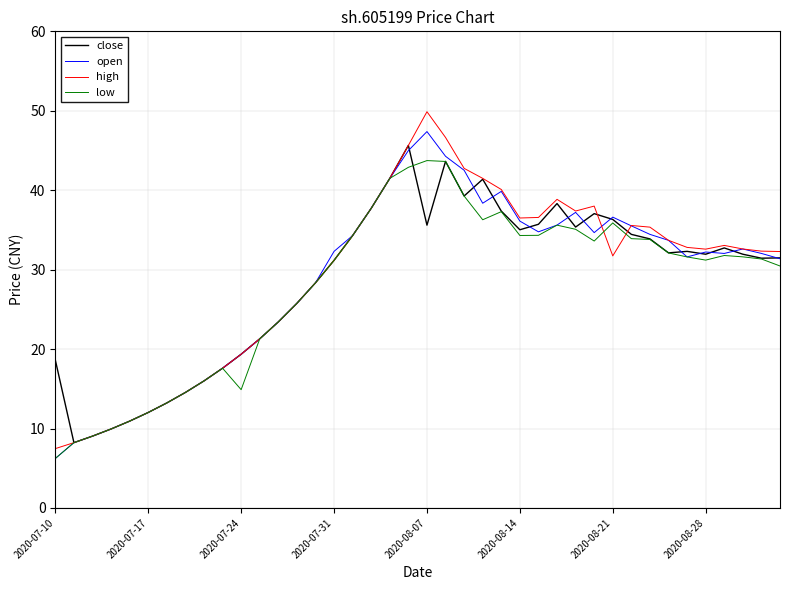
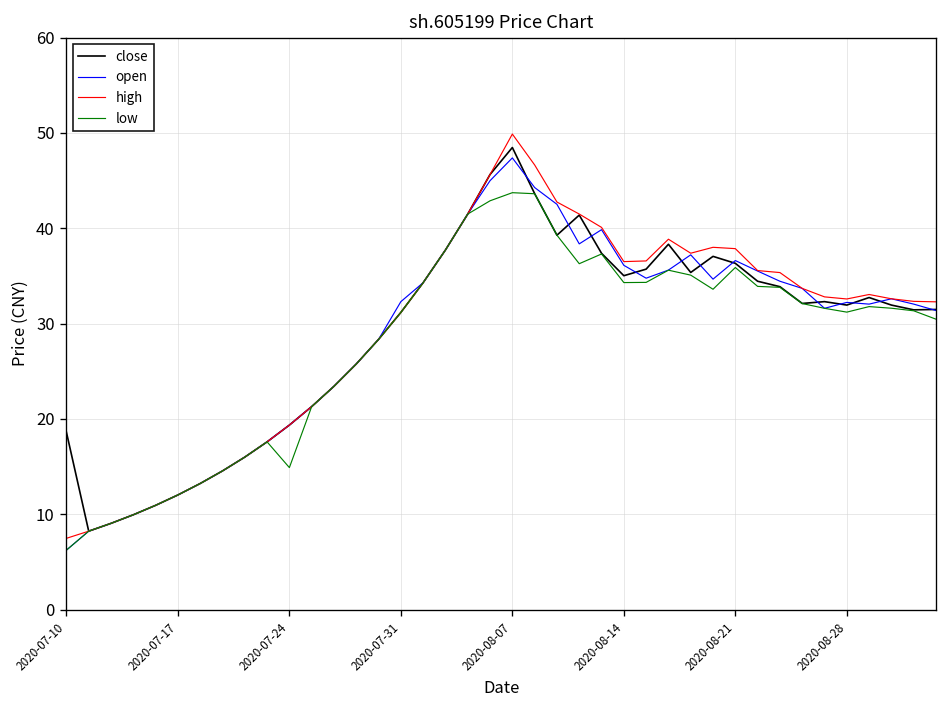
close, 2020-08-07: 36 -> 48
high, 2020-08-21: 32 -> 38
